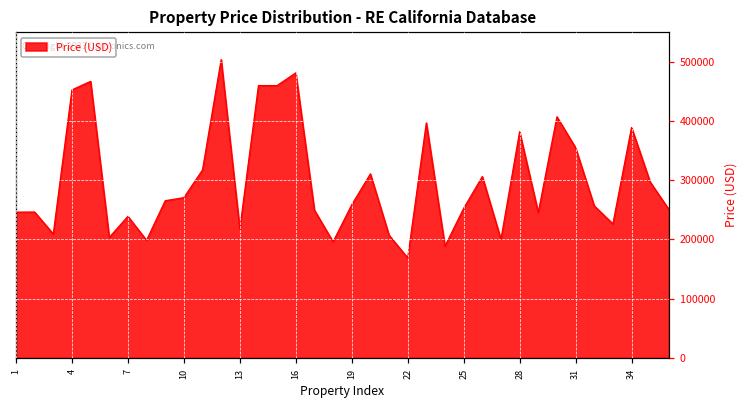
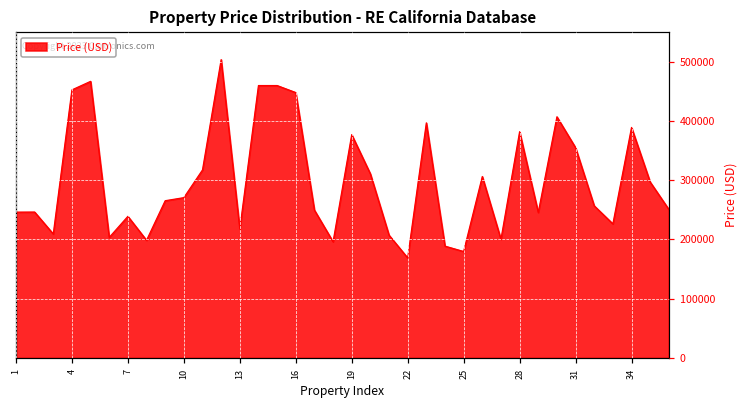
16: 480000 -> 450000
19: 260000 -> 380000
25: 250000 -> 180000
